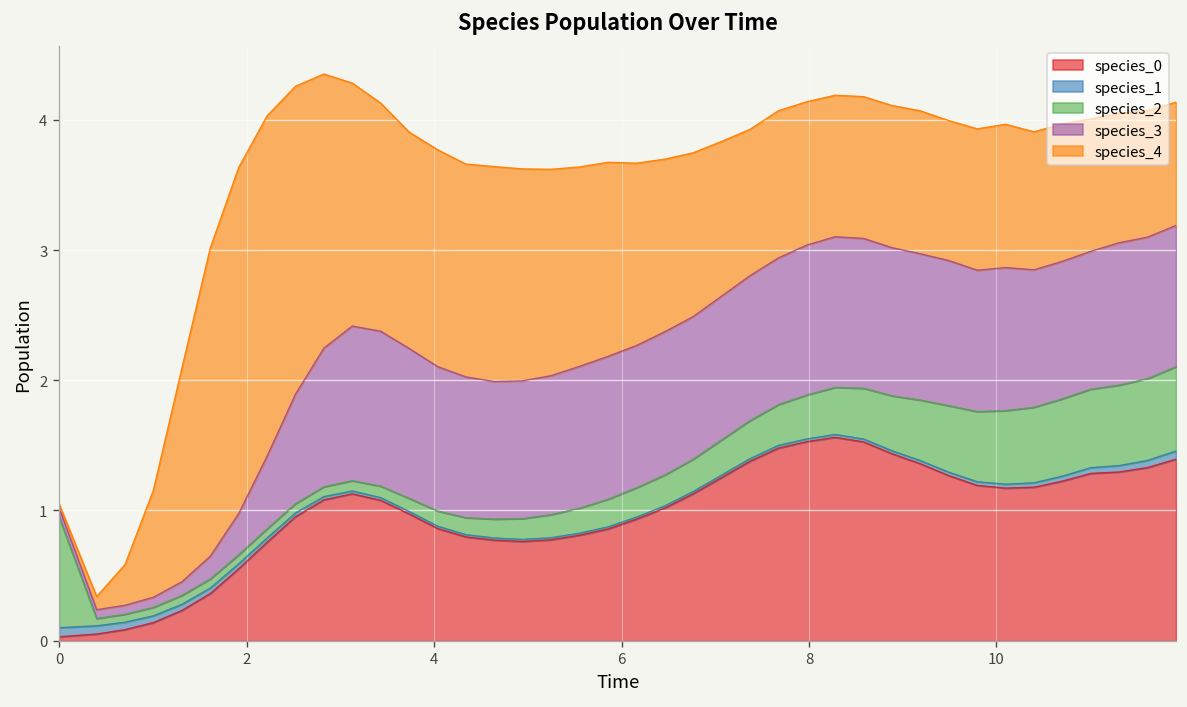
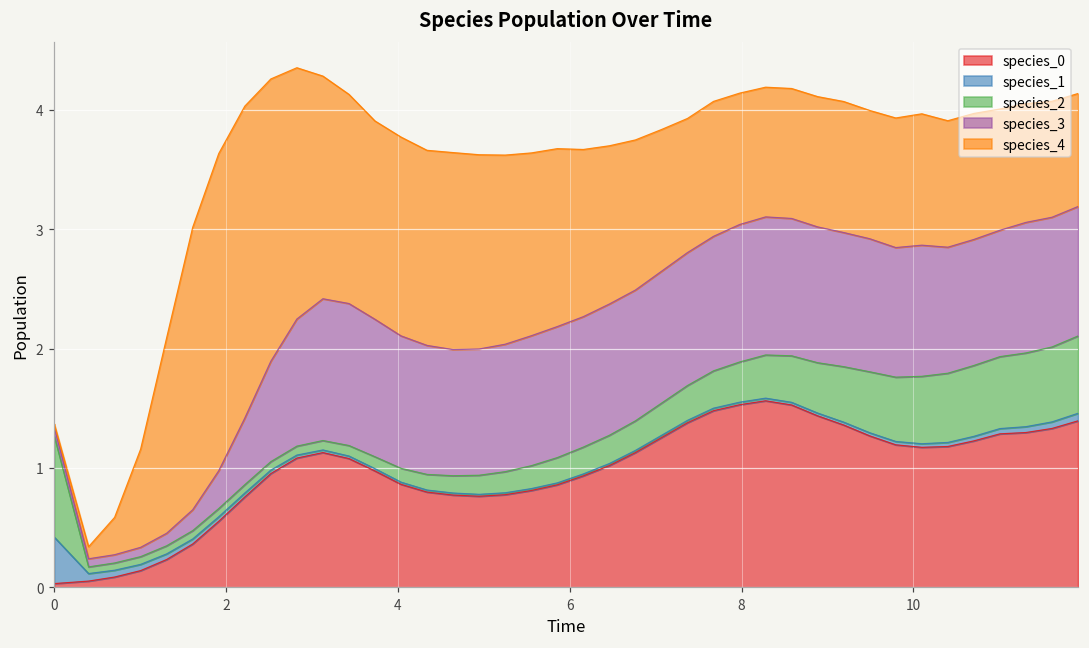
species_1, 0: 0.07 -> 0.39
